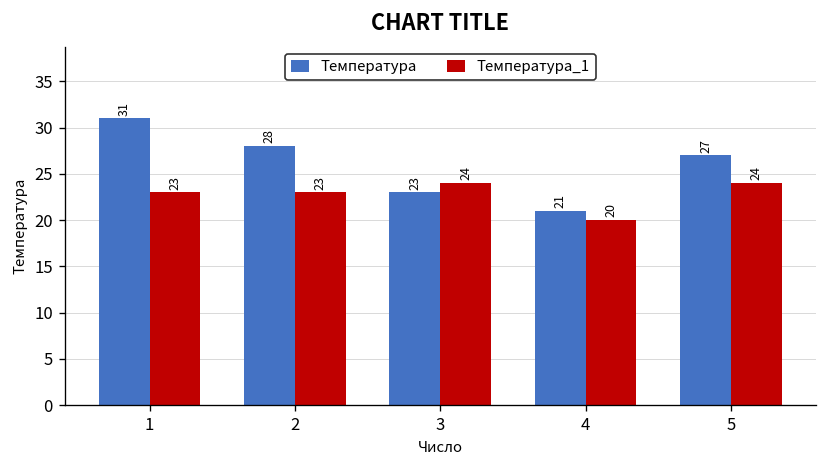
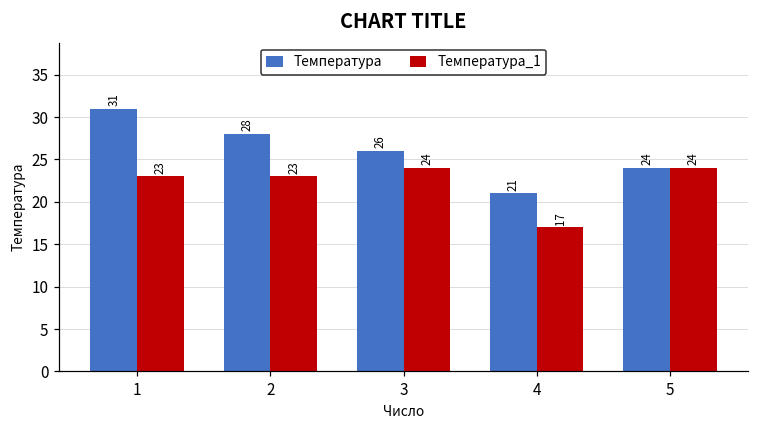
Температура, 3: 23 -> 26
Температура_1, 4: 20 -> 17
Температура, 5: 27 -> 24
